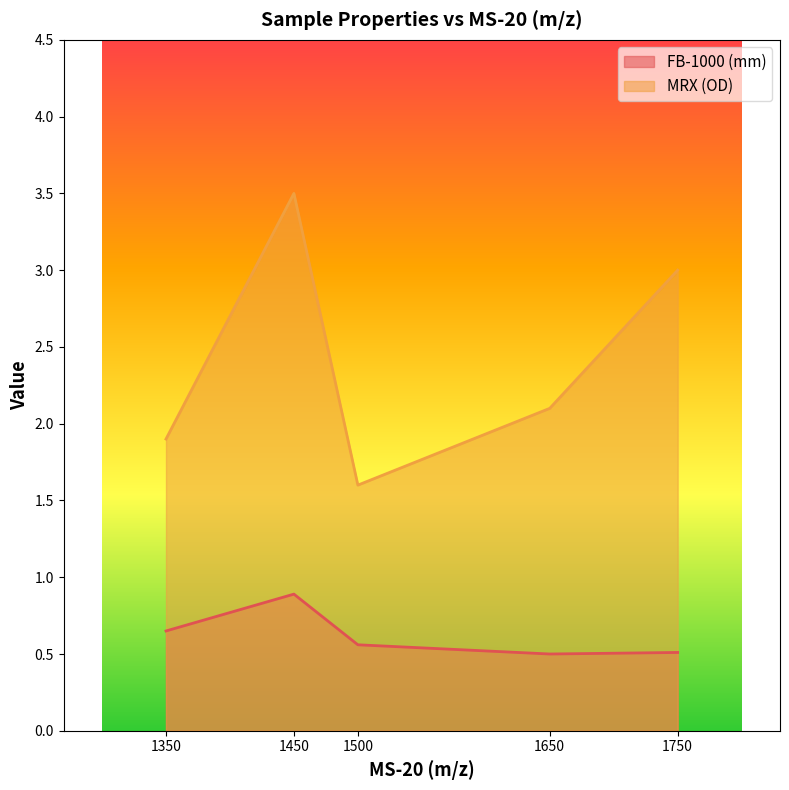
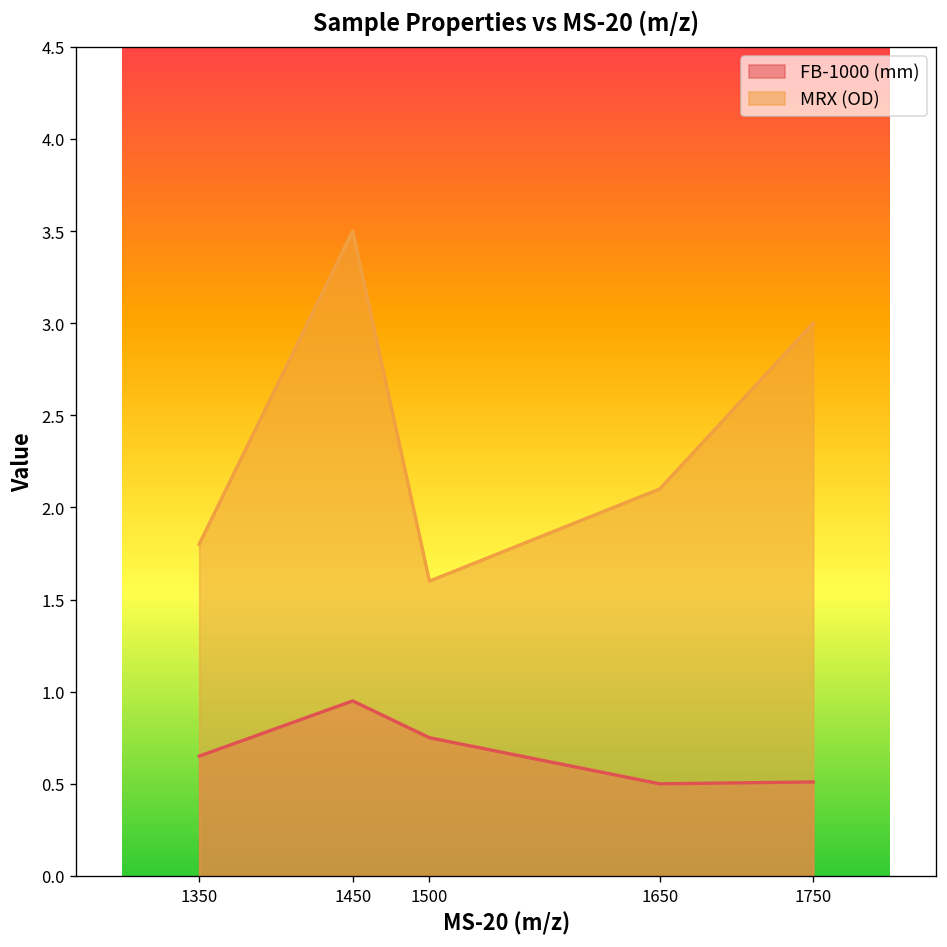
MRX (OD), 1350: 1.9 -> 1.8
FB-1000 (mm), 1450: 0.89 -> 0.95
FB-1000 (mm), 1500: 0.56 -> 0.75
